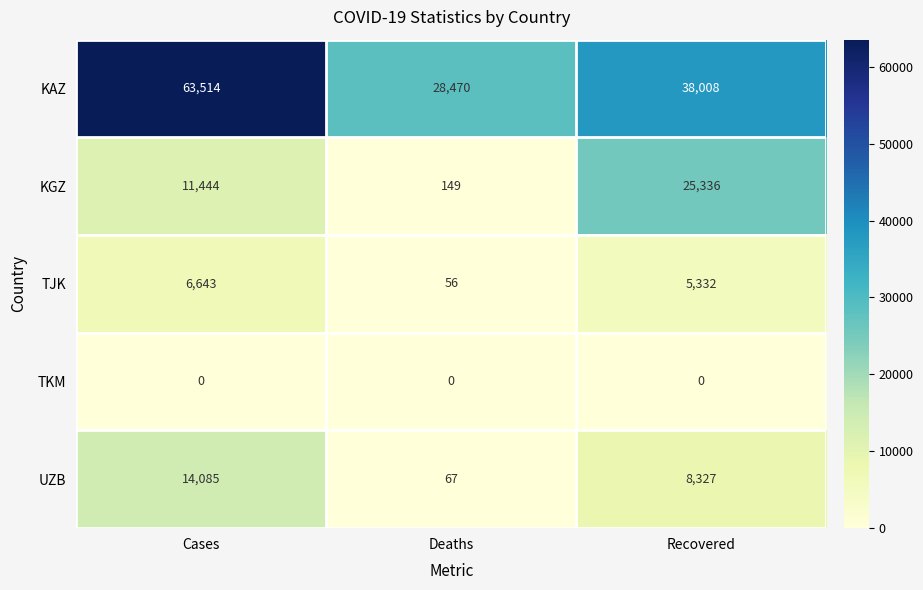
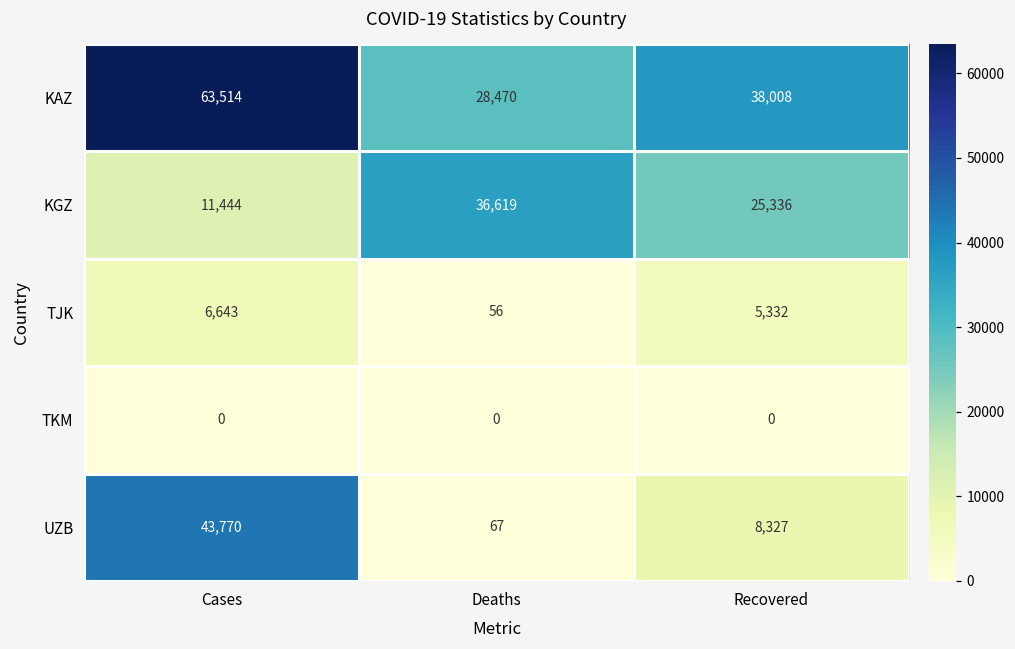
KGZ, Deaths: 149 -> 36,619
UZB, Cases: 14,085 -> 43,770
